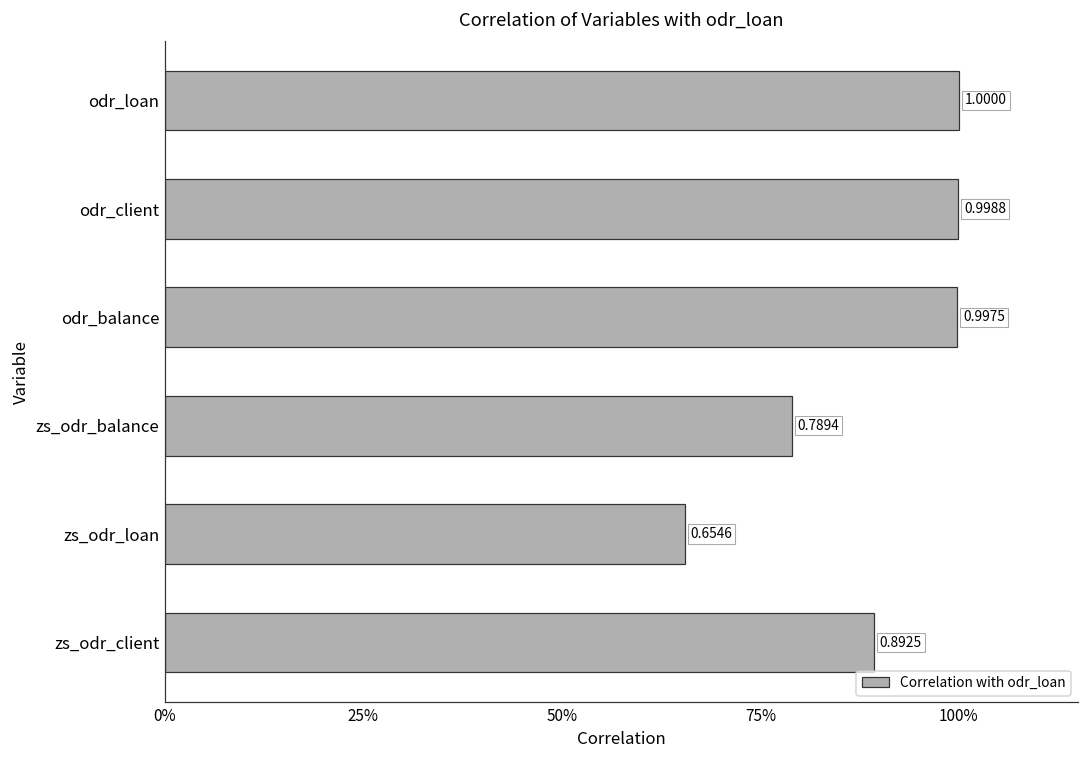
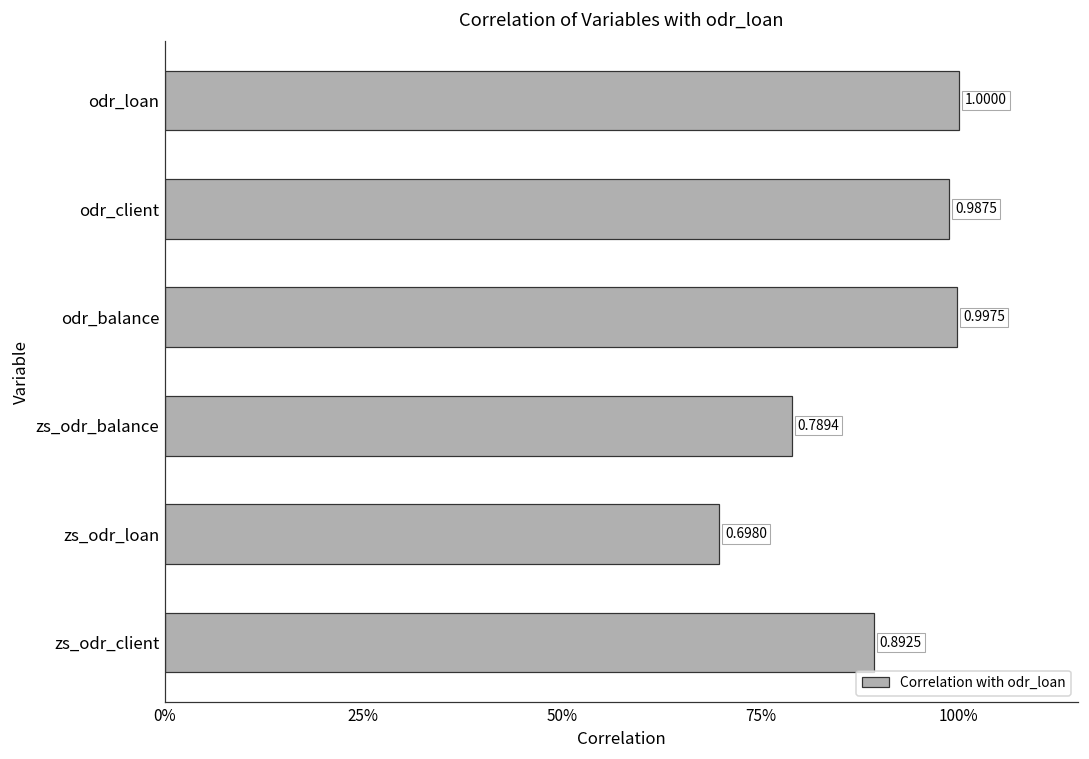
odr_client: 0.9988 -> 0.9875
zs_odr_loan: 0.6546 -> 0.6980
